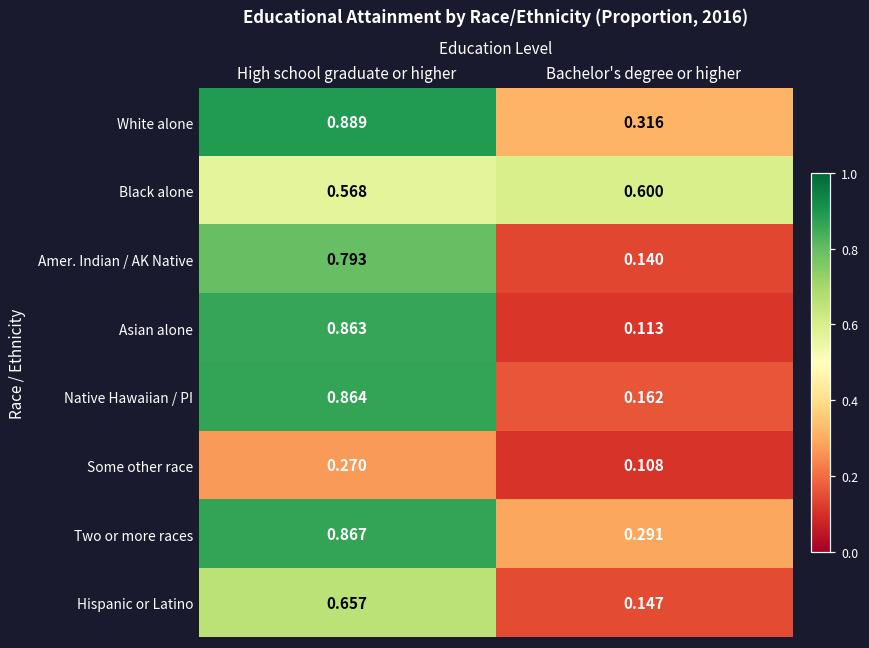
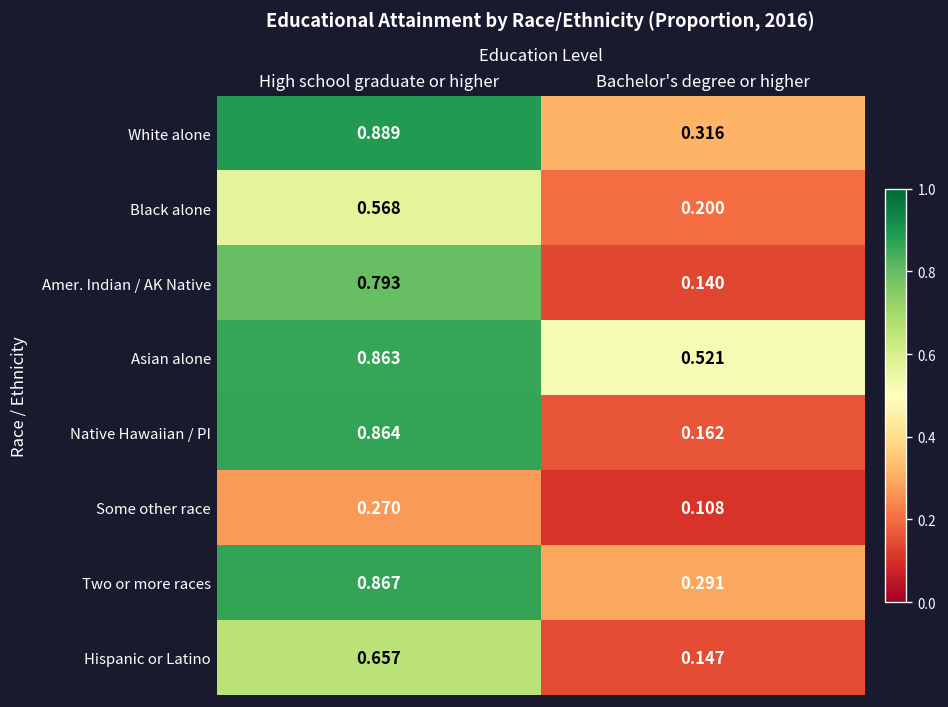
Black alone, Bachelor's degree or higher: 0.600 -> 0.200
Asian alone, Bachelor's degree or higher: 0.113 -> 0.521
